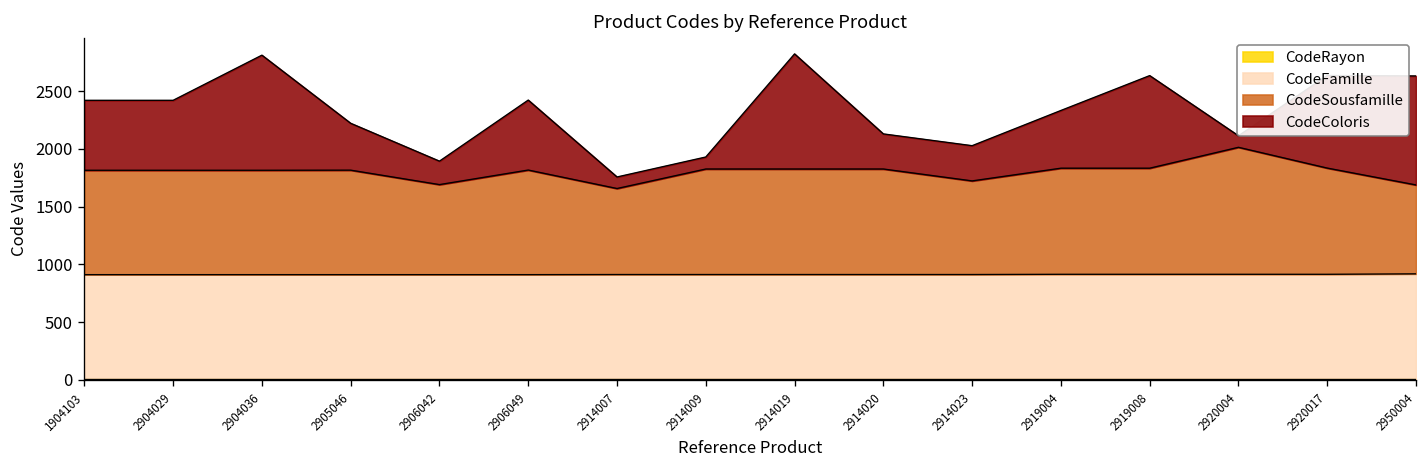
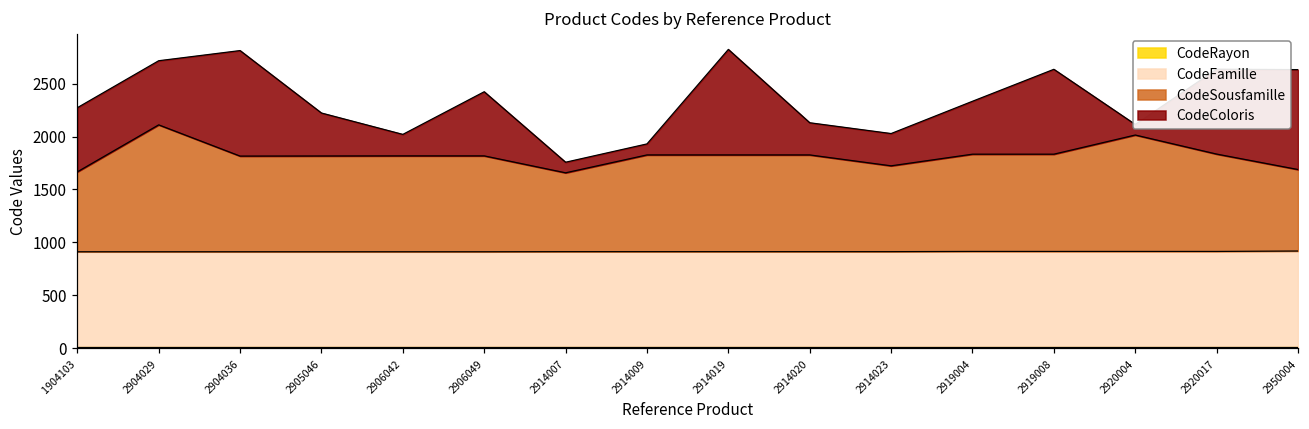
CodeSousfamille, 1904103: 900 -> 800
CodeSousfamille, 2904029: 900 -> 1200
CodeSousfamille, 2906042: 800 -> 900
